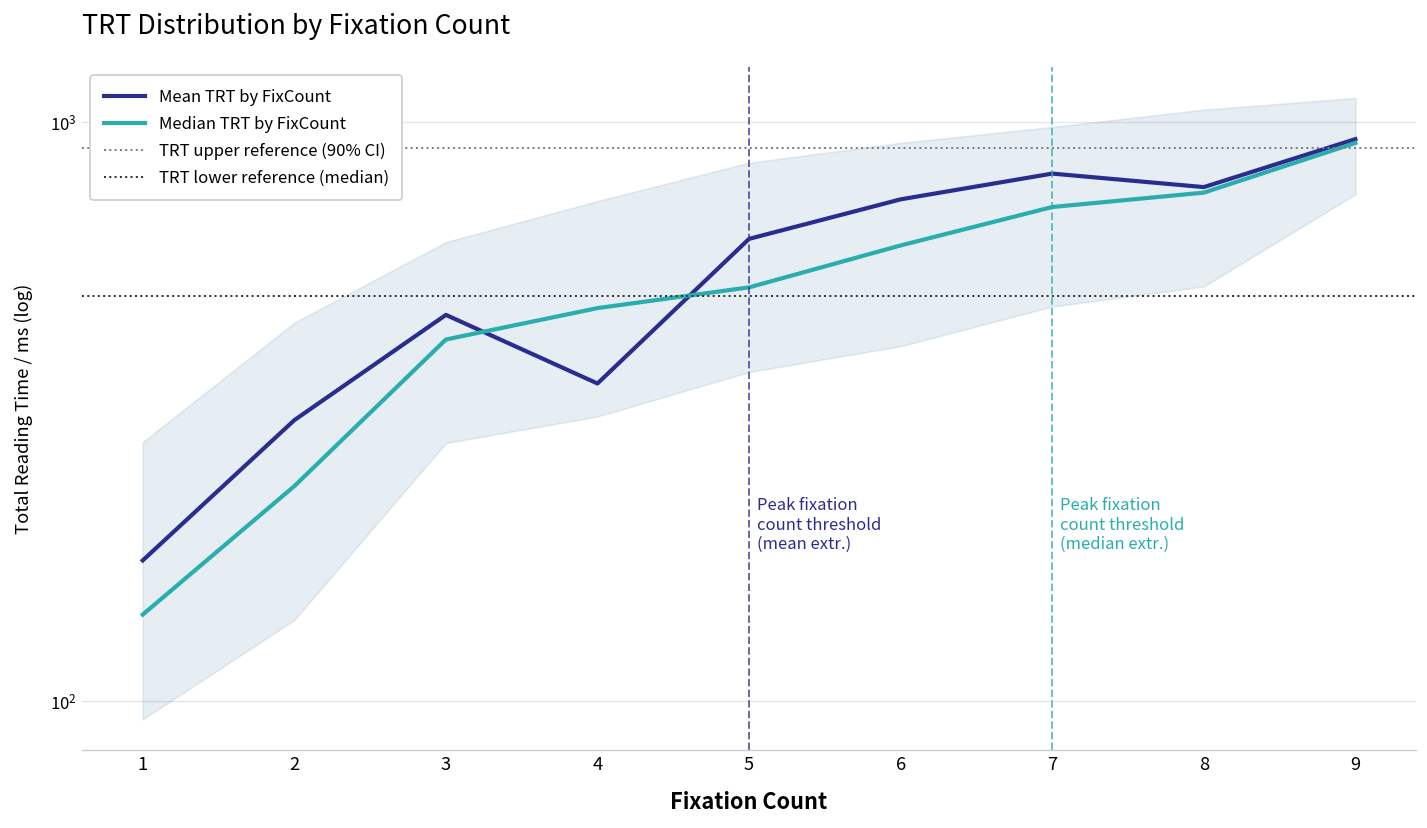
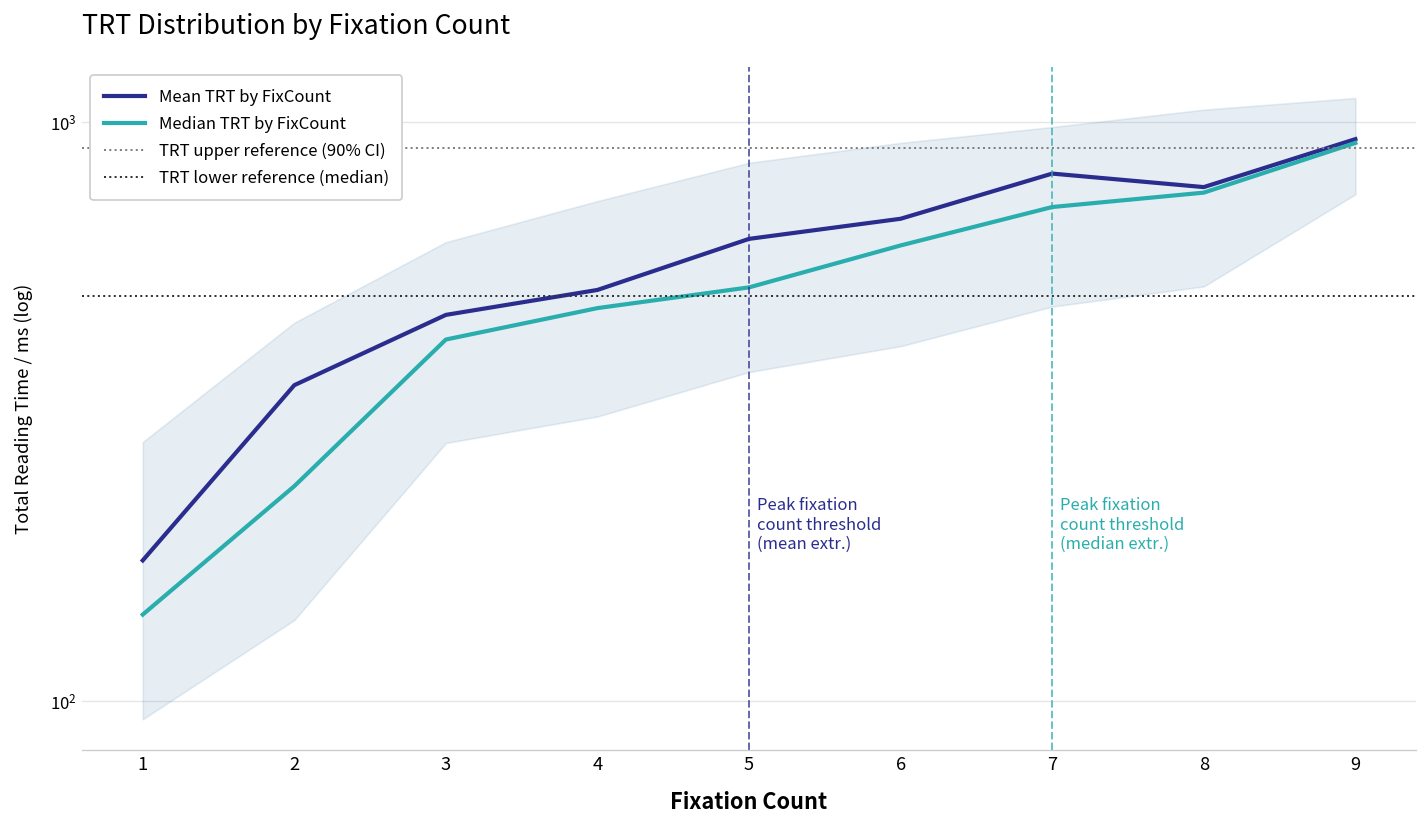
Mean TRT by FixCount, 2: 310 -> 350
Mean TRT by FixCount, 4: 350 -> 510
Mean TRT by FixCount, 6: 740 -> 680
